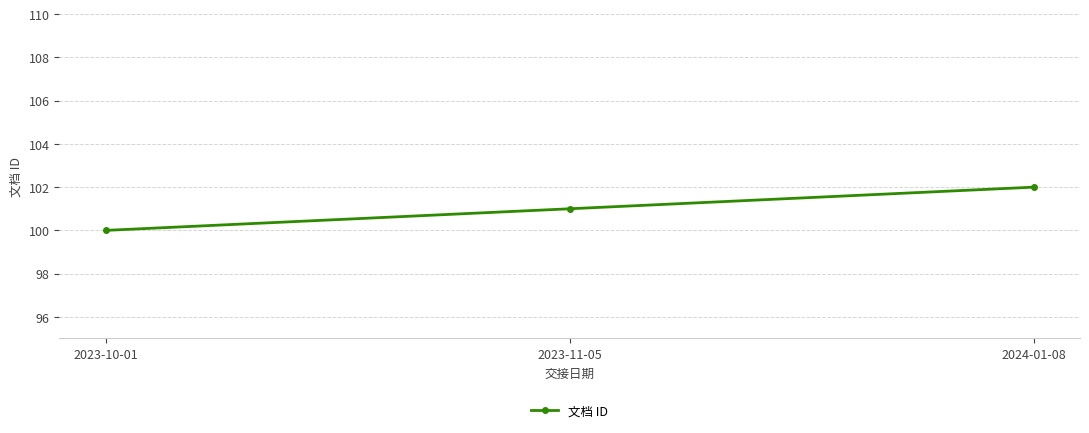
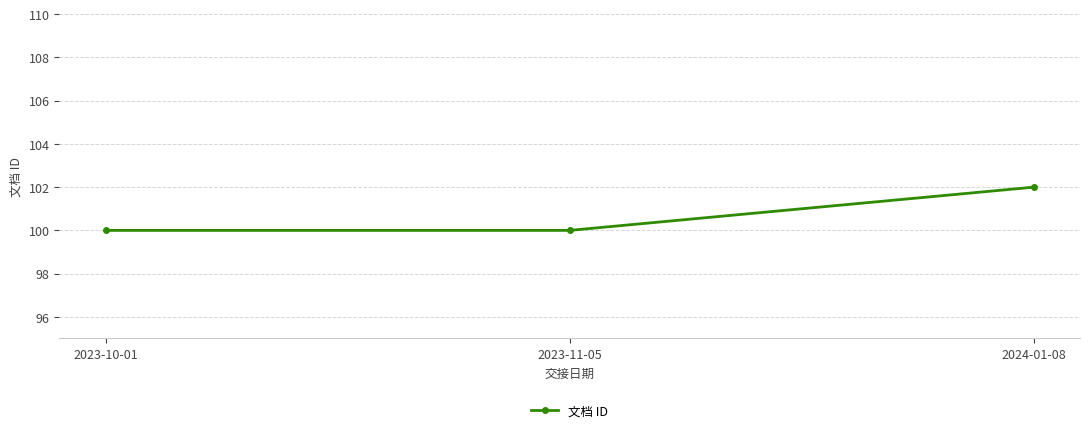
2023-11-05: 101 -> 100
